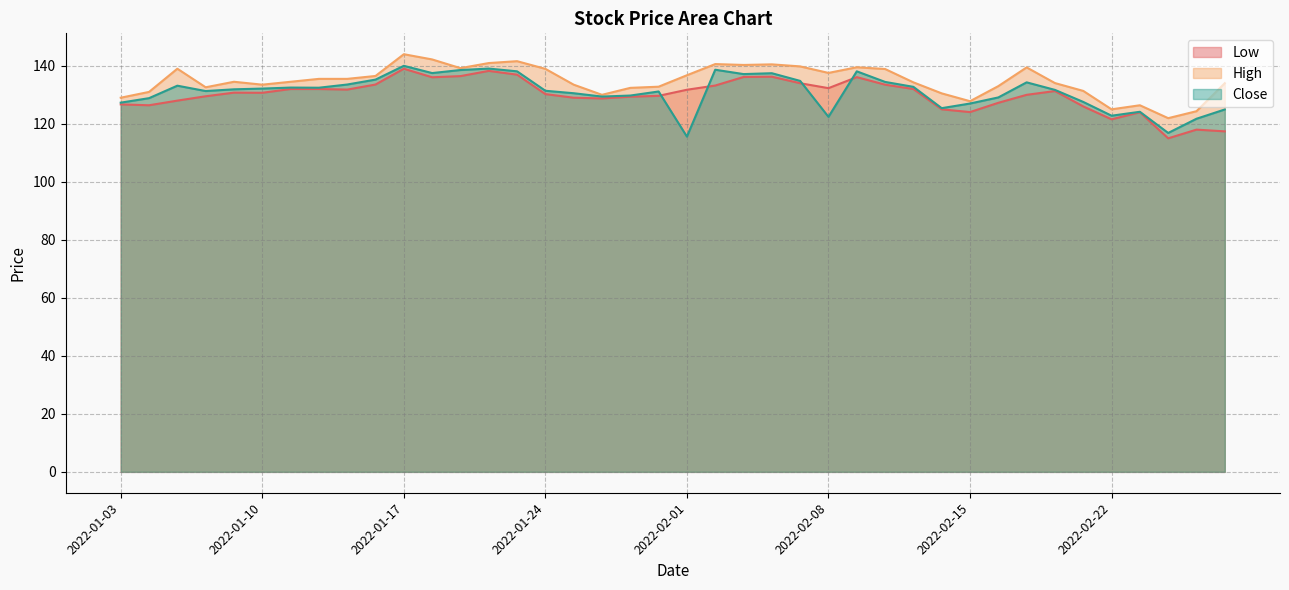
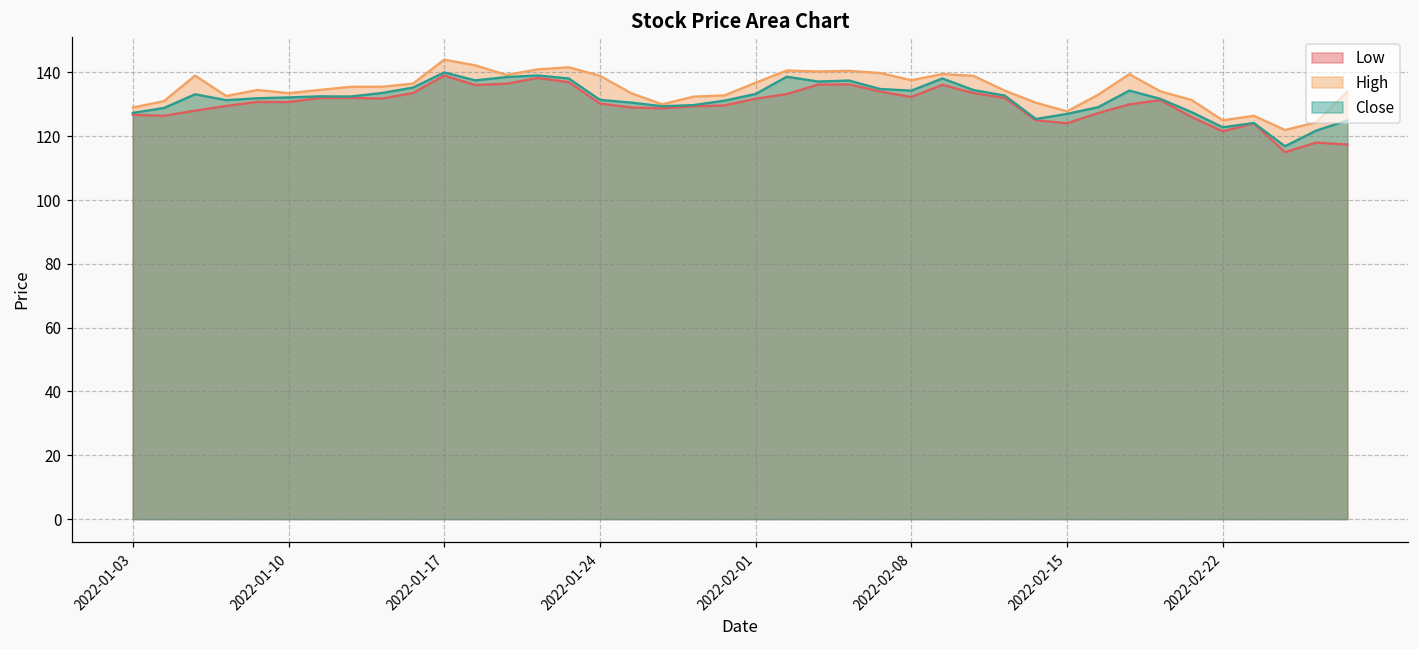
Close, 2022-02-01: 116 -> 133
Close, 2022-02-08: 122 -> 134
